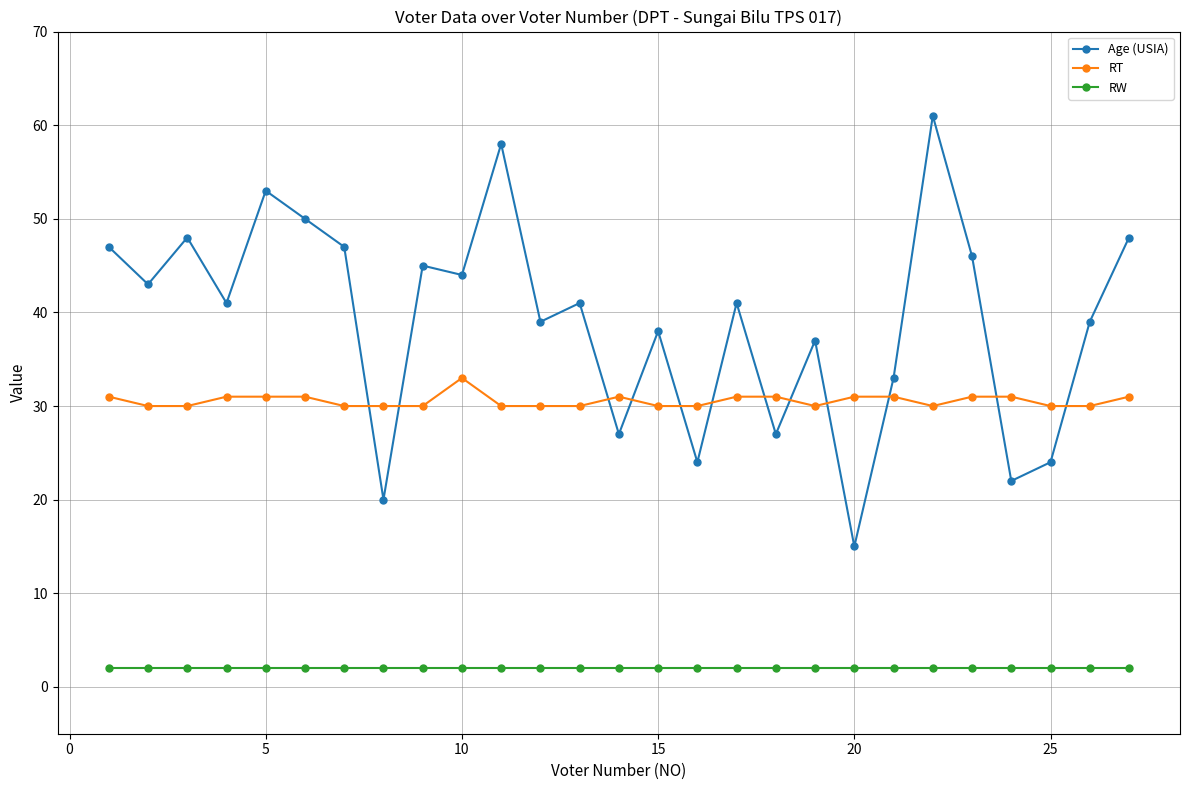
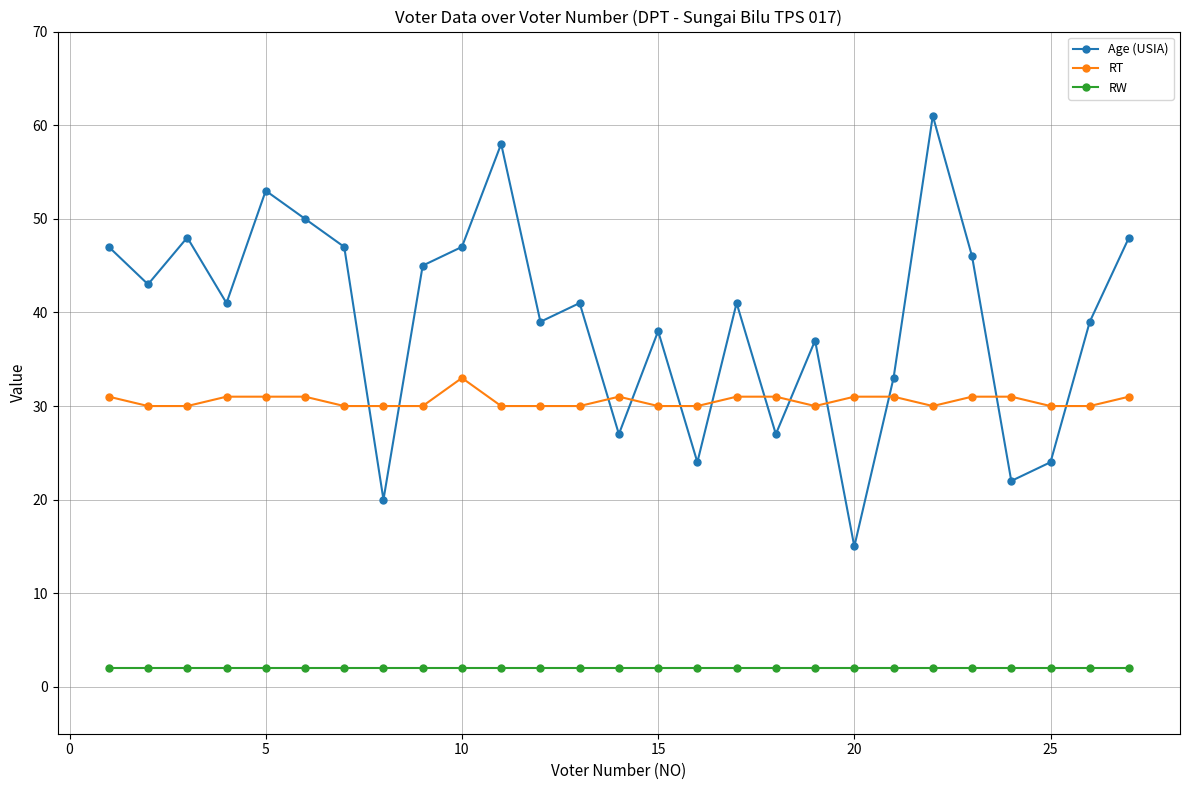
Age (USIA), 10: 44 -> 47
